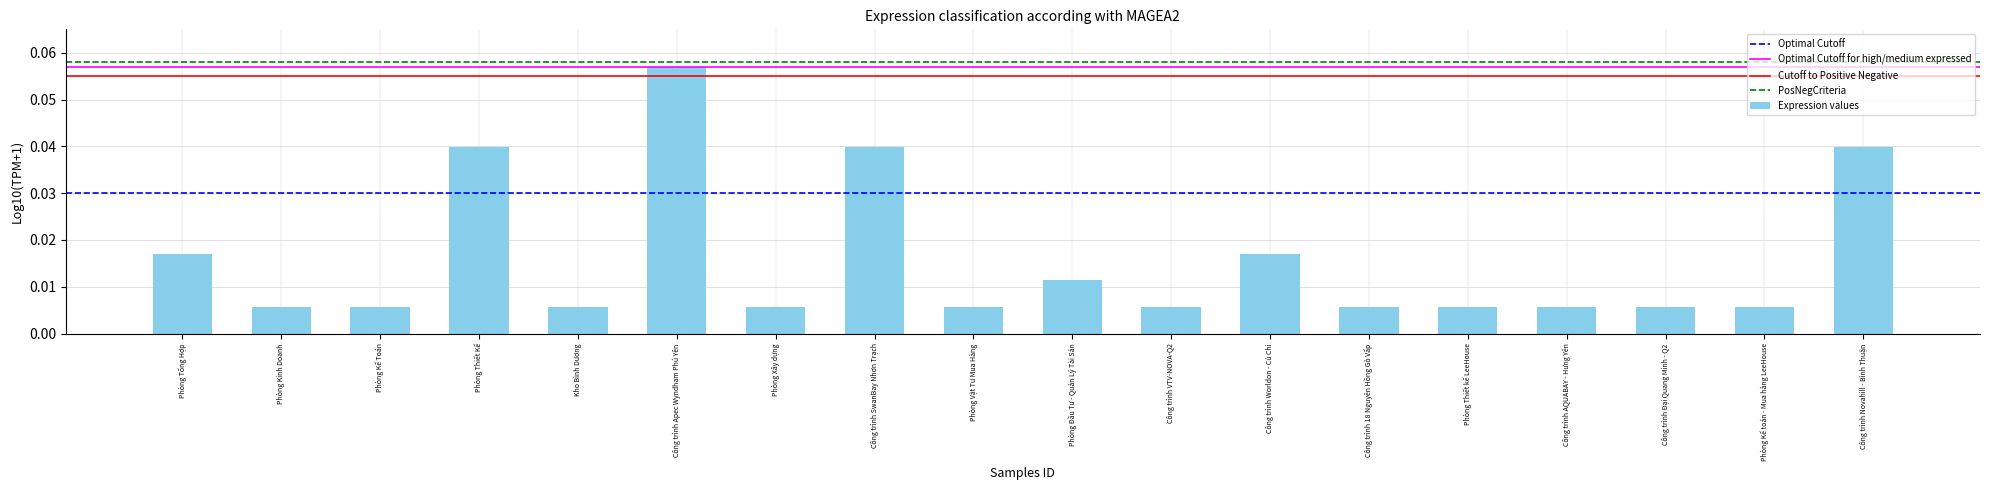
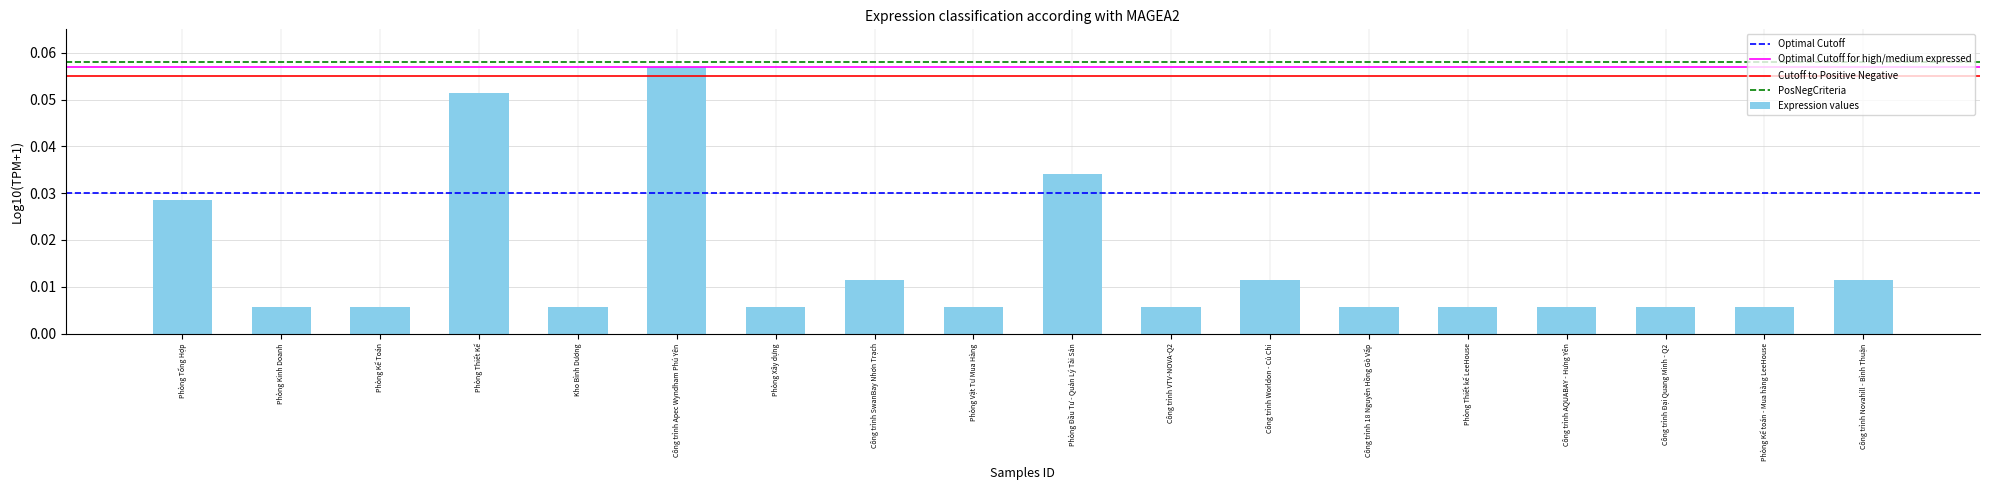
Phòng Tổng Hợp: 0.017 -> 0.029
Phòng Thiết Kế: 0.040 -> 0.051
Công trình SwanBay Nhơn Trạch: 0.040 -> 0.011
Phòng Đầu Tư - Quản Lý Tài Sản: 0.011 -> 0.034
Công trình Worldon - Củ Chi: 0.017 -> 0.011
Công trình Novahill - Bình Thuận: 0.040 -> 0.011
